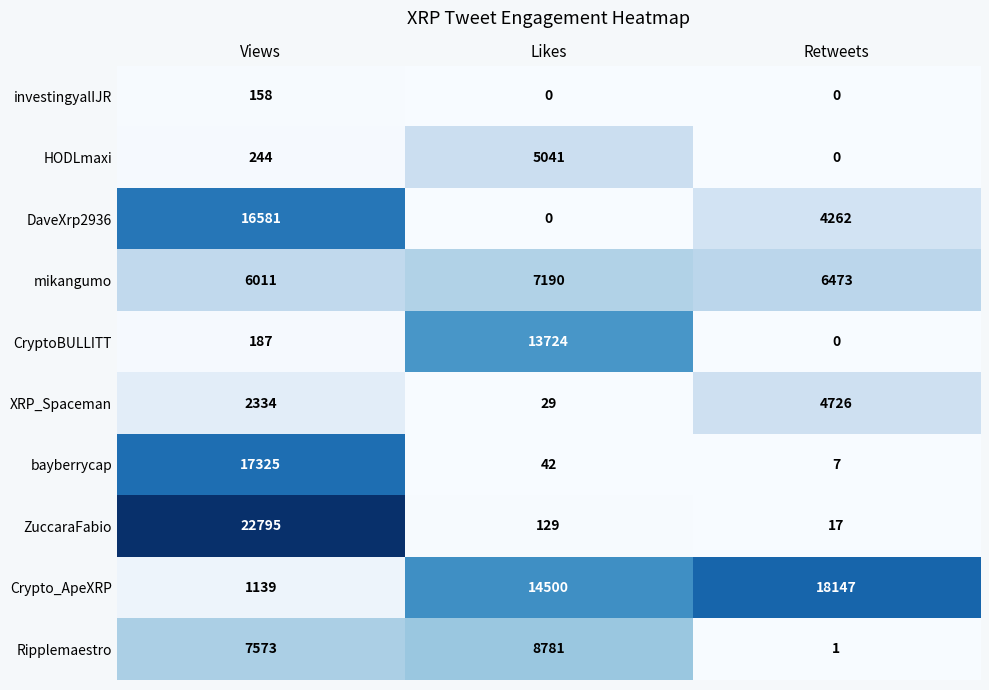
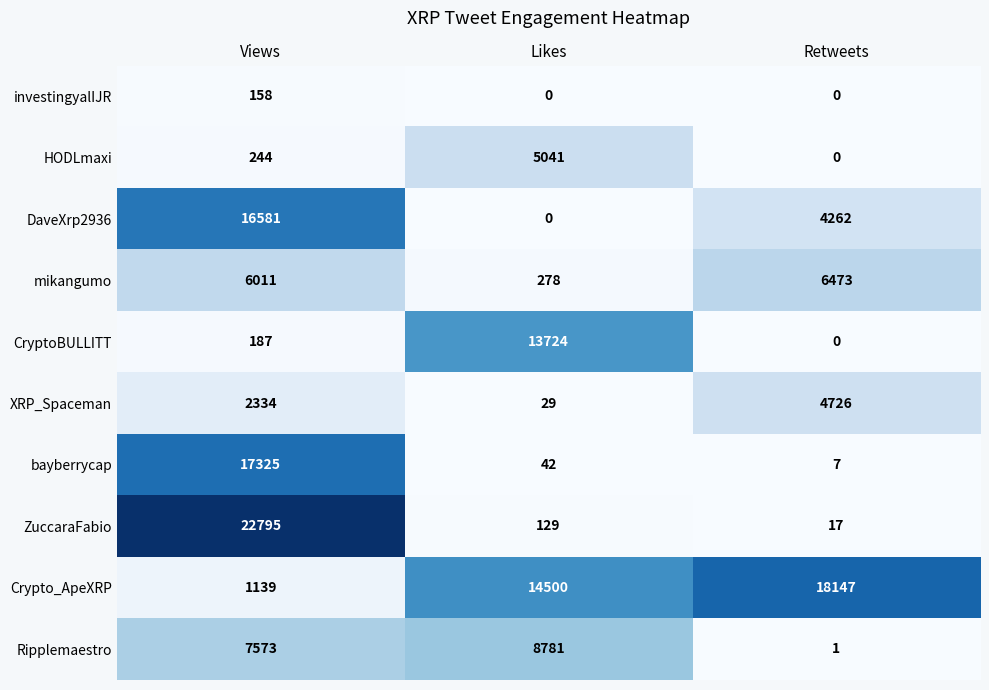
mikangumo, Likes: 7190 -> 278
